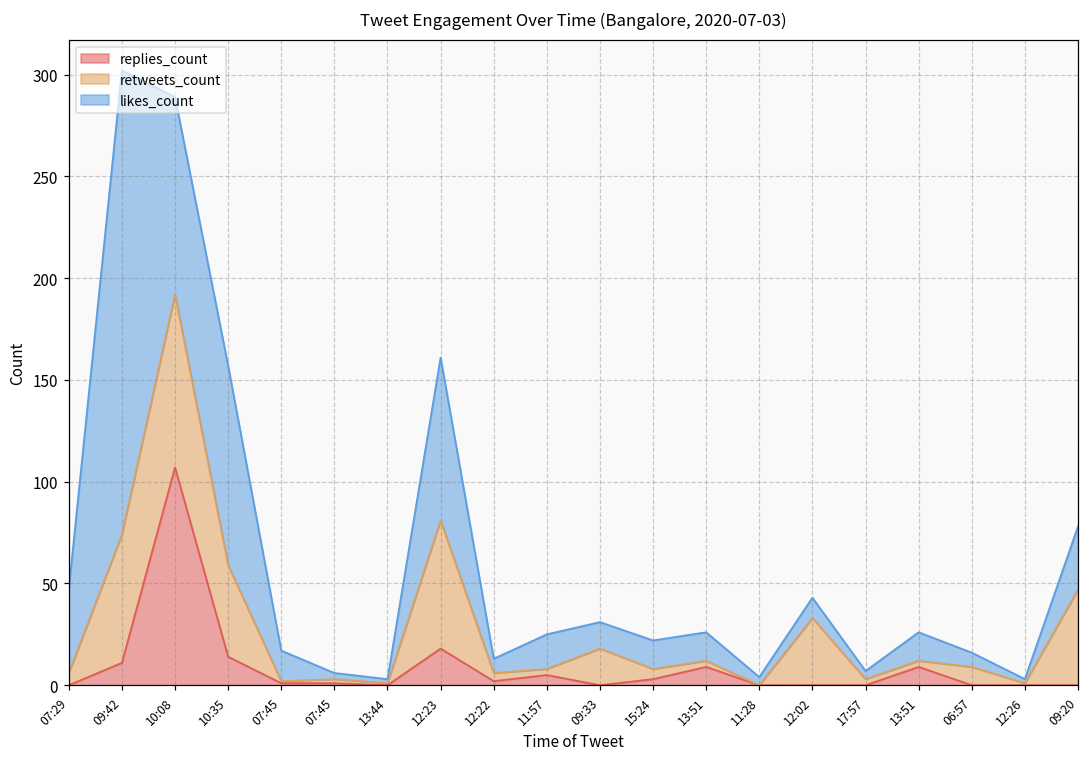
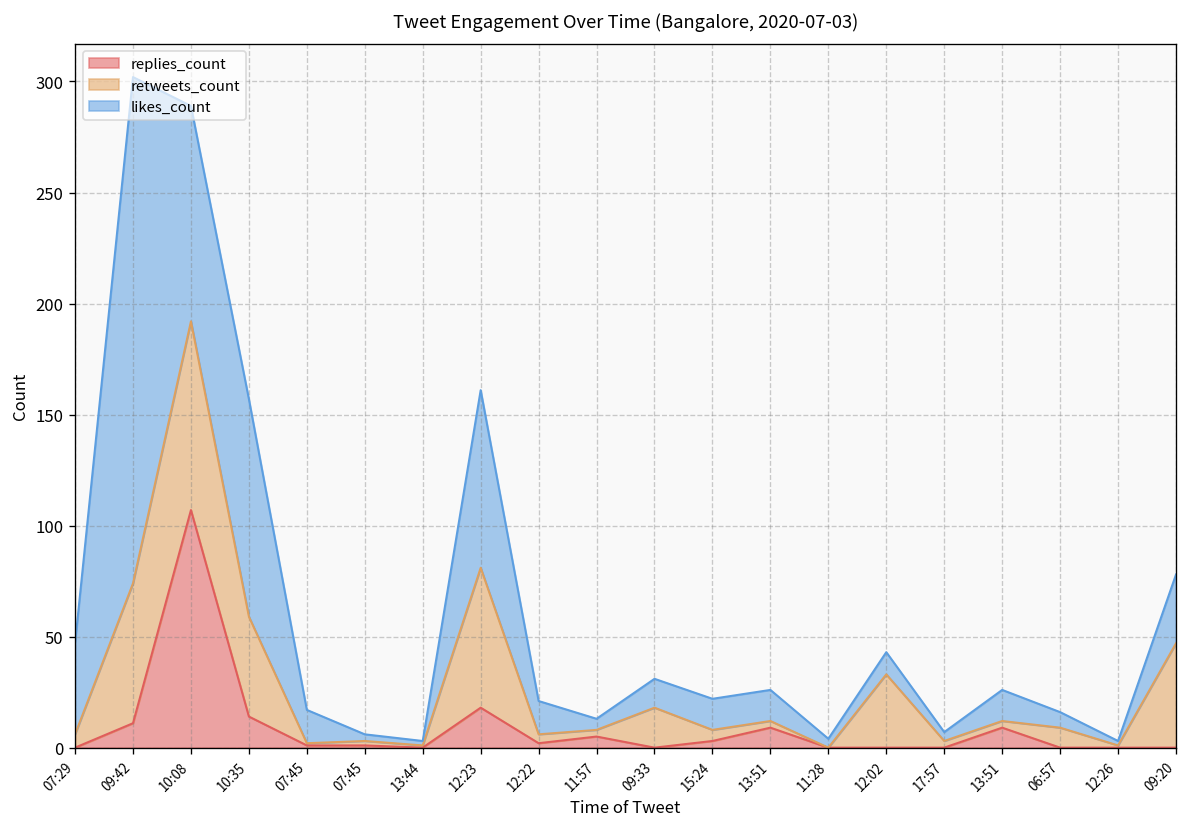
likes_count, 12:22: 7 -> 15
likes_count, 11:57: 17 -> 5
